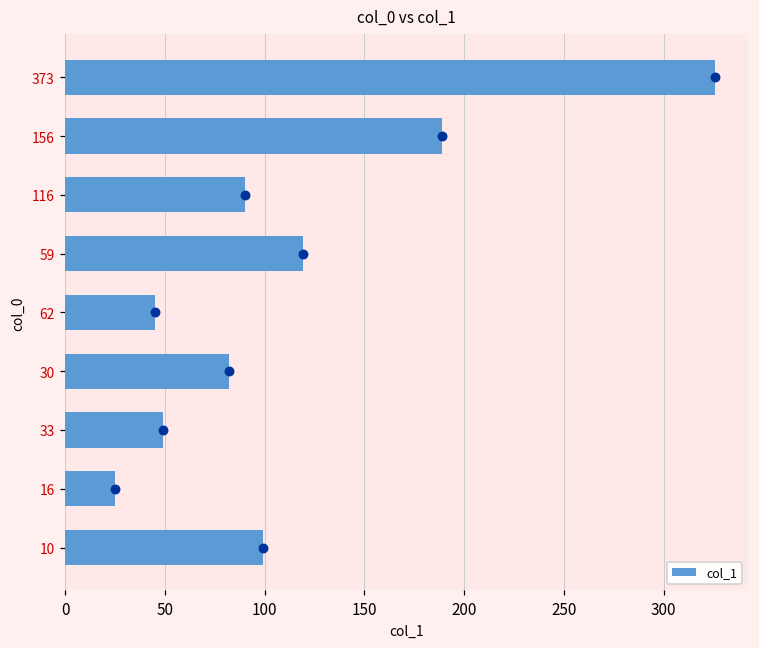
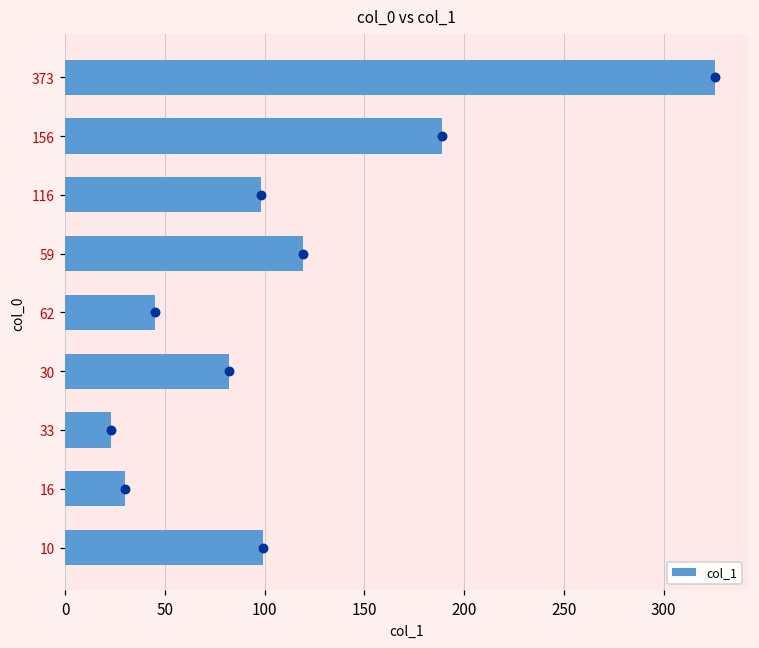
col_1, 116: 90 -> 98
col_1, 33: 49 -> 23
col_1, 16: 25 -> 30
